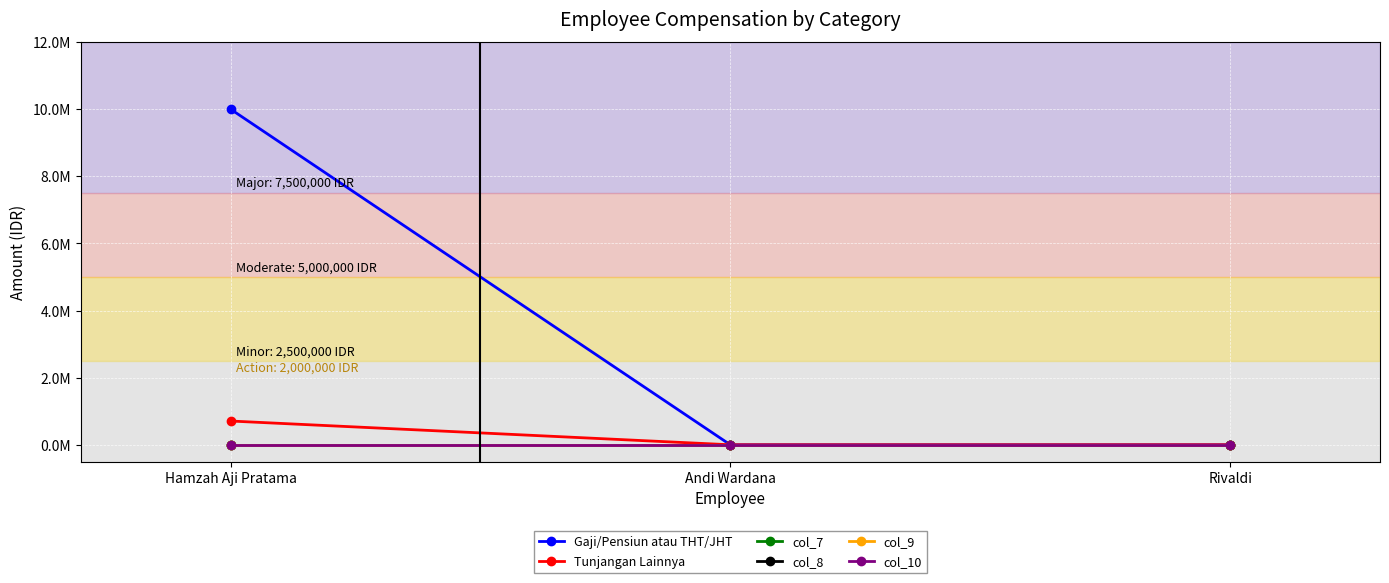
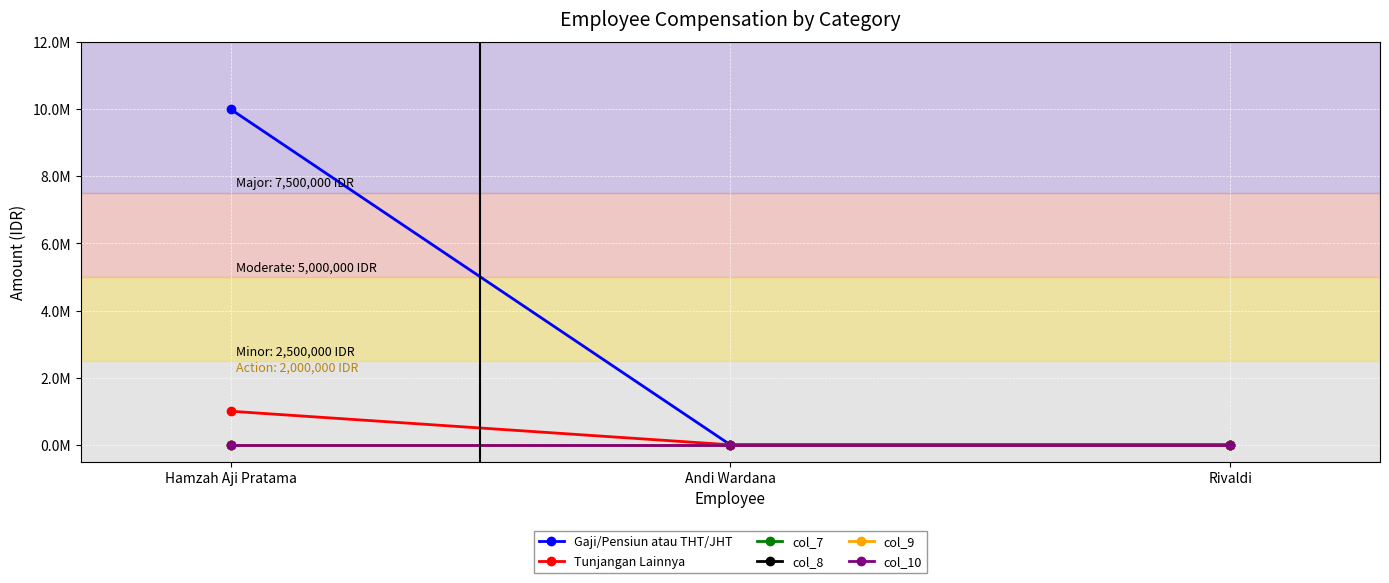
Tunjangan Lainnya, Hamzah Aji Pratama: 700000 -> 1000000
